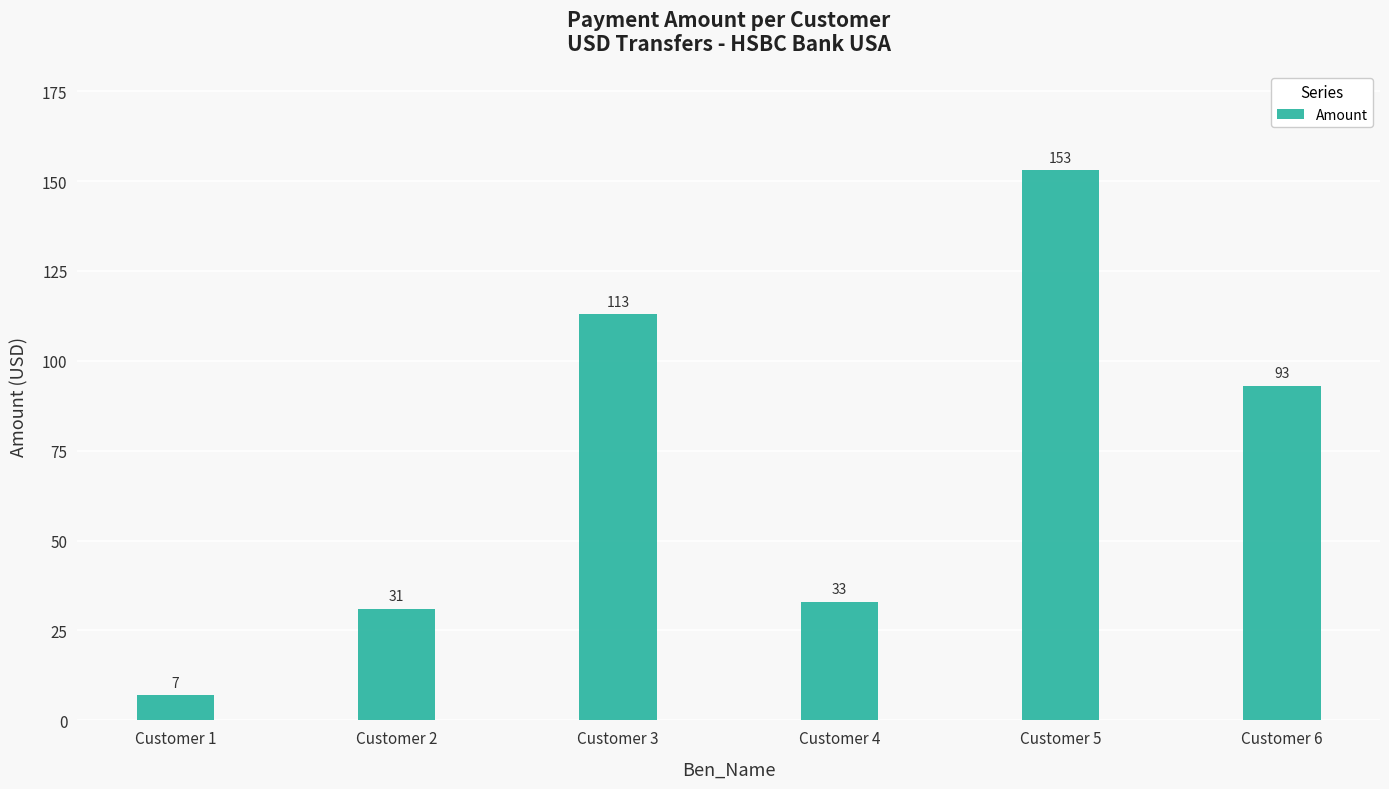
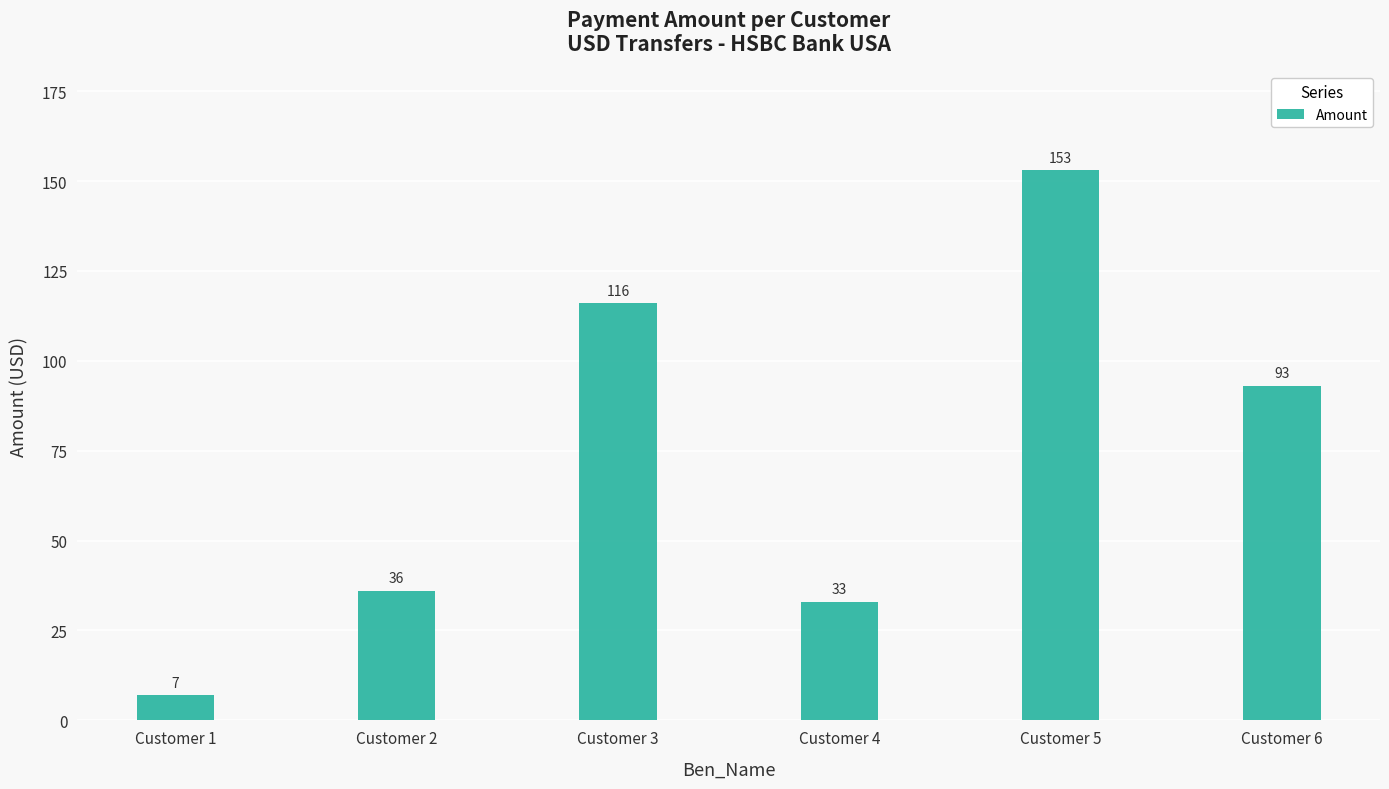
Customer 2: 31 -> 36
Customer 3: 113 -> 116
